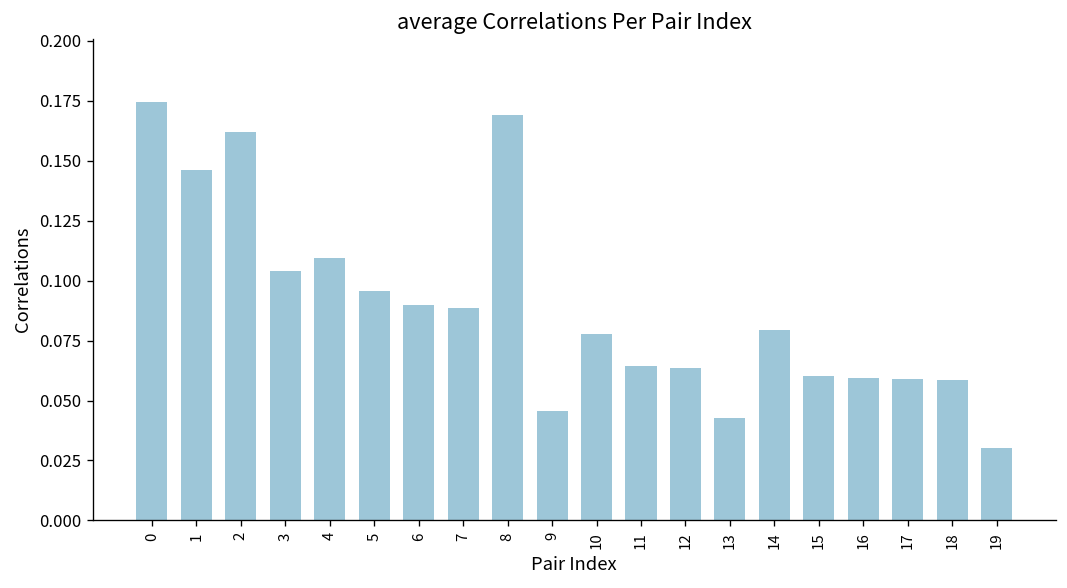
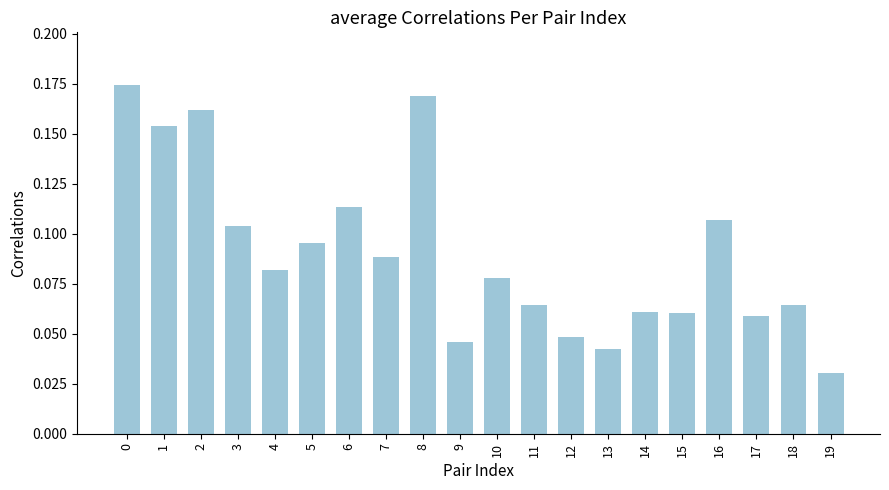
1: 0.146 -> 0.154
4: 0.109 -> 0.082
6: 0.090 -> 0.114
12: 0.063 -> 0.049
14: 0.080 -> 0.061
16: 0.059 -> 0.107
18: 0.059 -> 0.065
